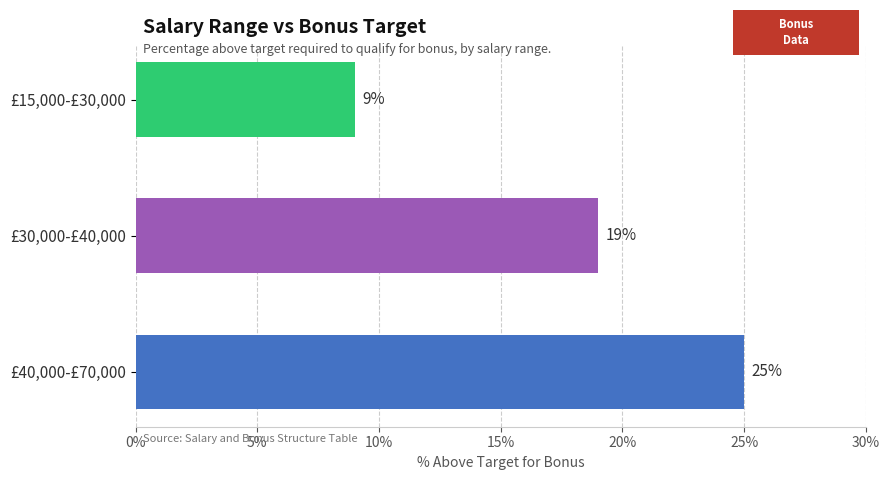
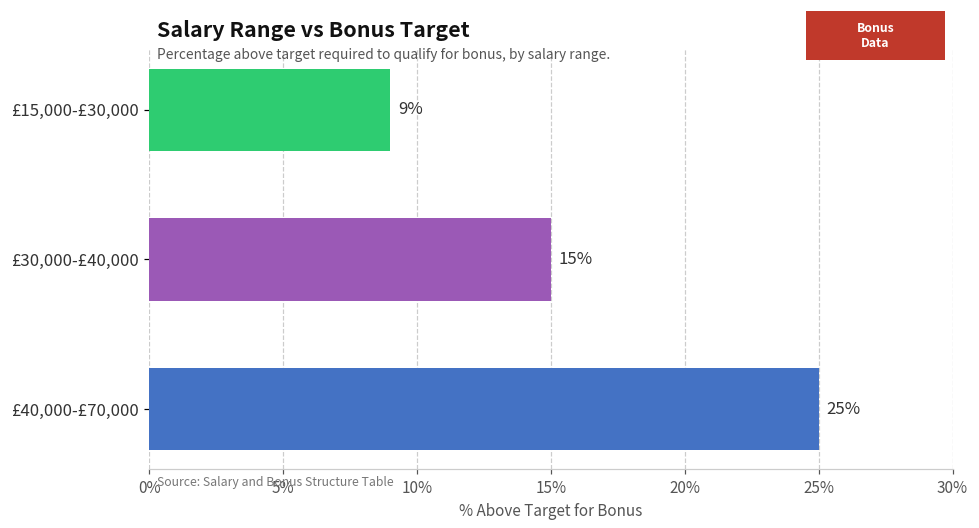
£30,000-£40,000: 19% -> 15%
